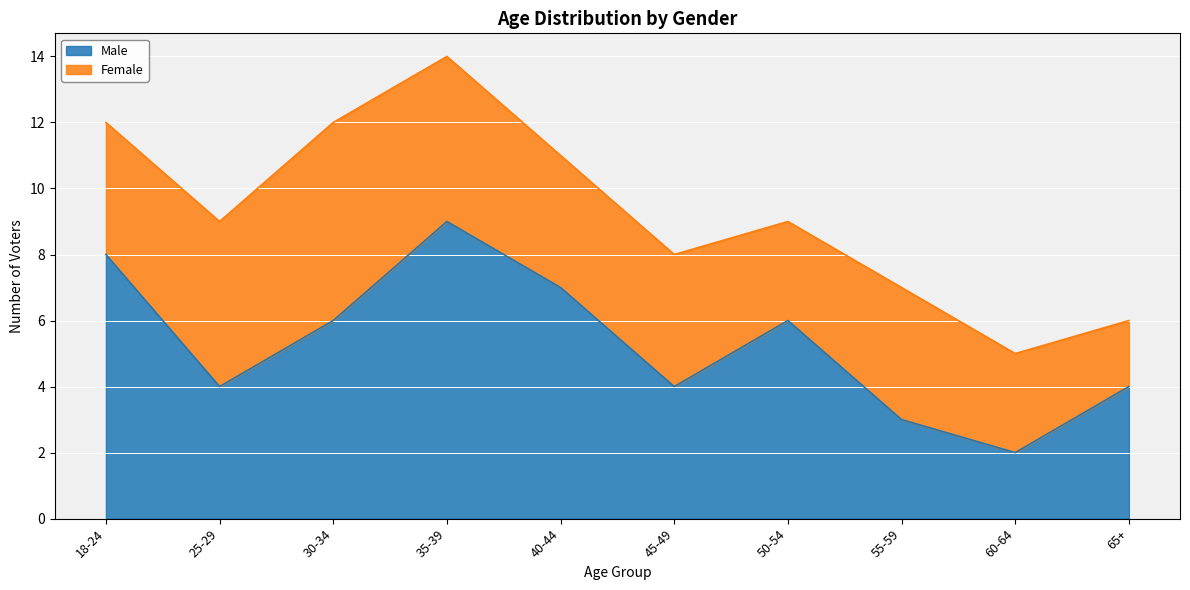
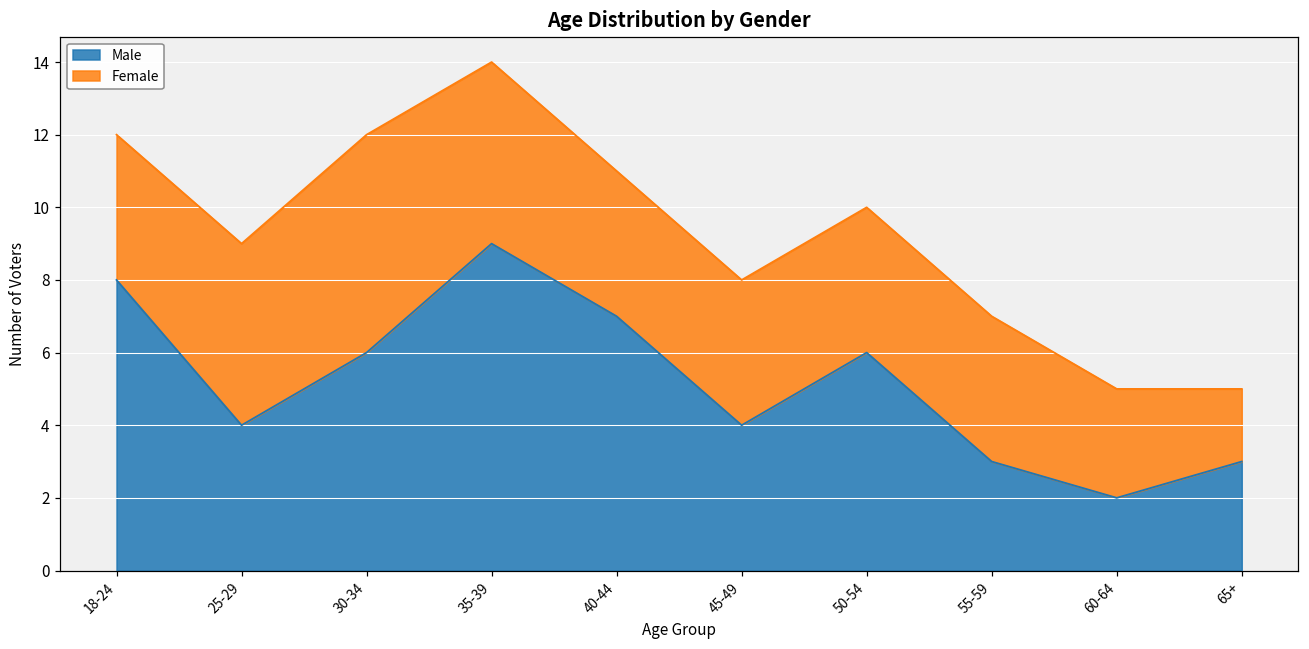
Female, 50-54: 3 -> 4
Male, 65+: 4 -> 3
